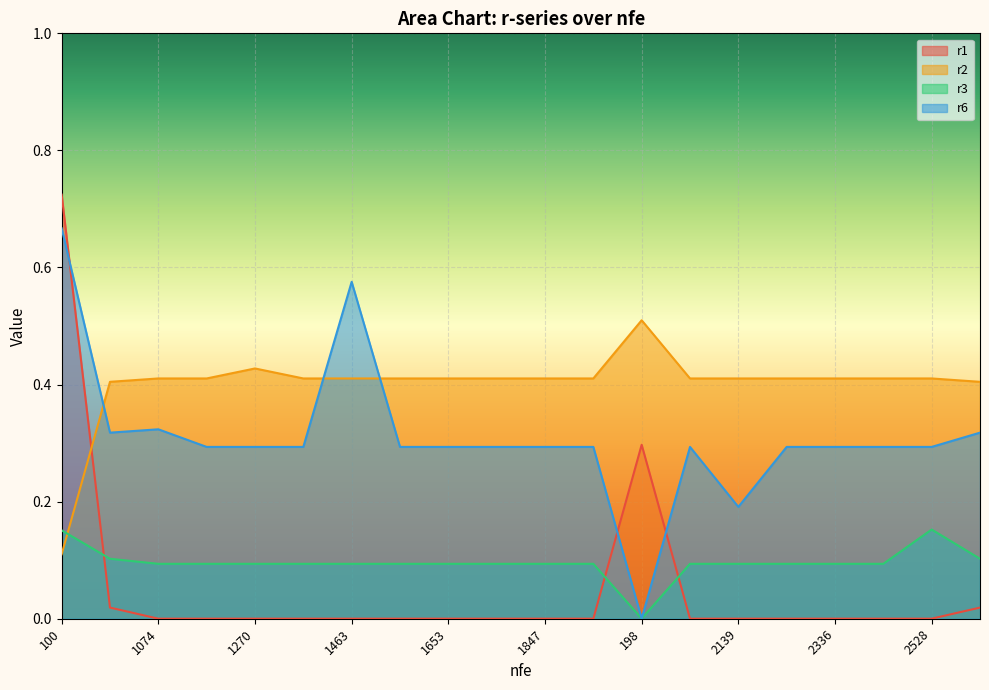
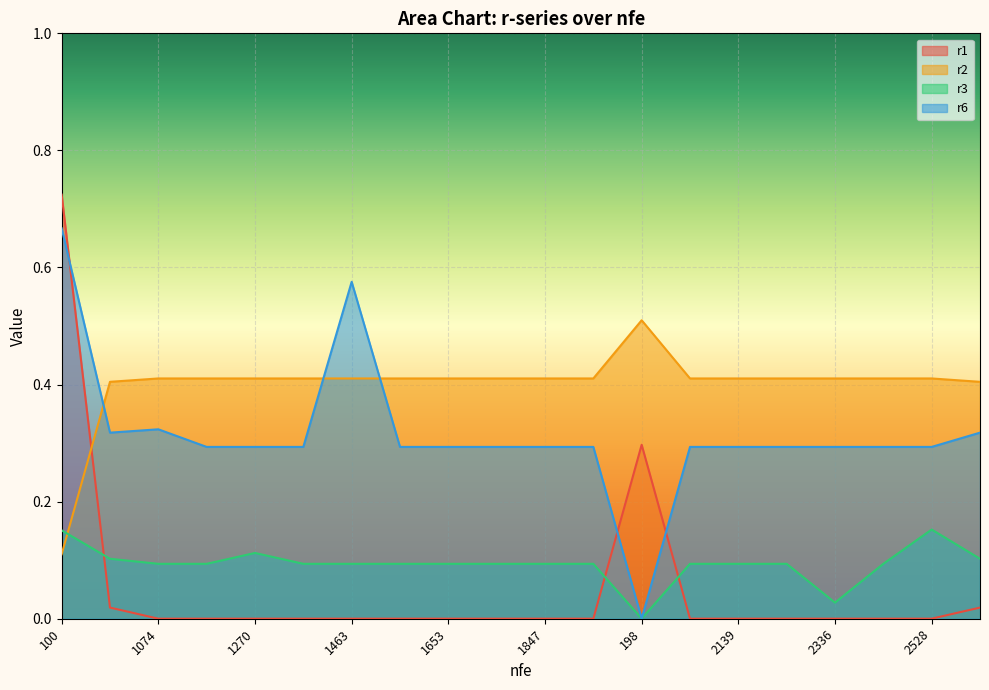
r2, 1270: 0.43 -> 0.41
r3, 1270: 0.09 -> 0.11
r6, 2139: 0.19 -> 0.29
r3, 2336: 0.09 -> 0.03
